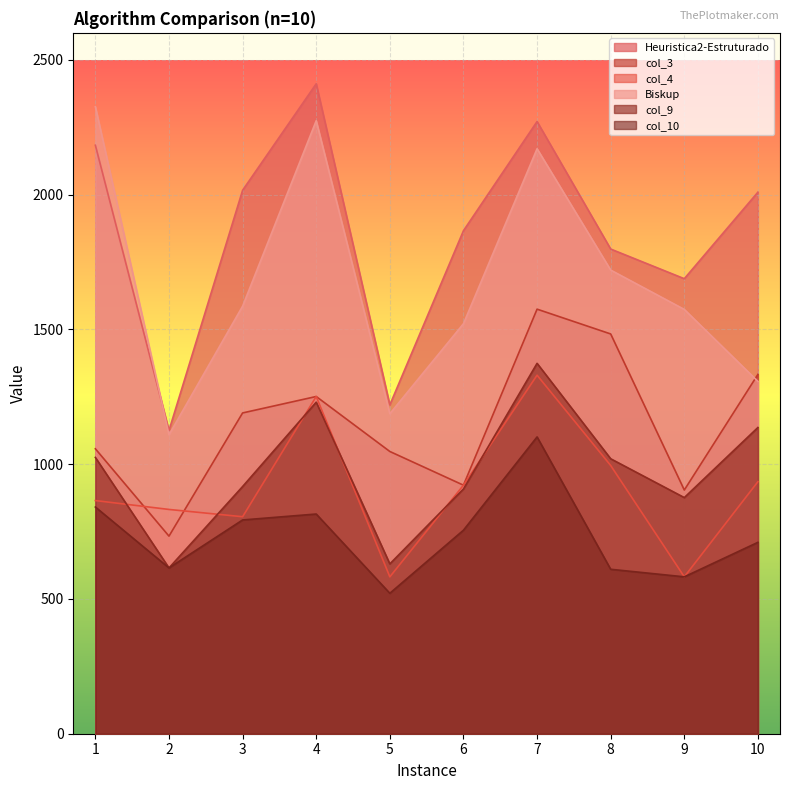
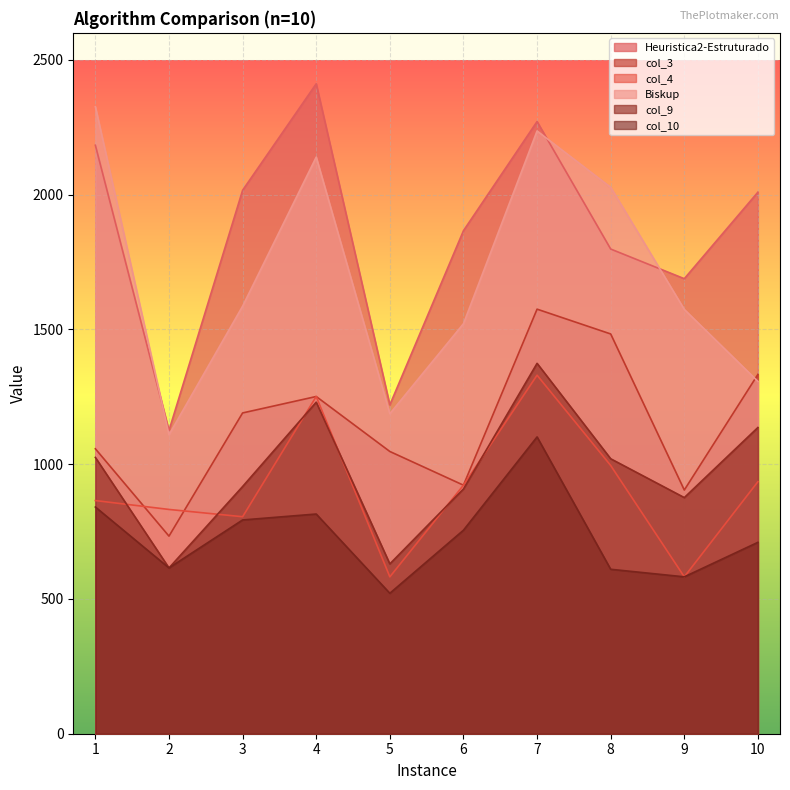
Biskup, 4: 2270 -> 2140
Biskup, 7: 2170 -> 2240
Biskup, 8: 1720 -> 2030
